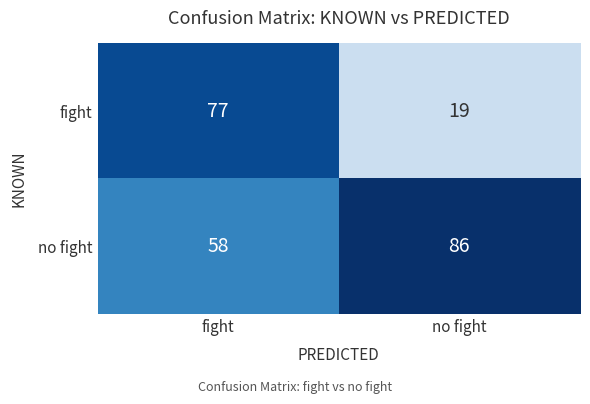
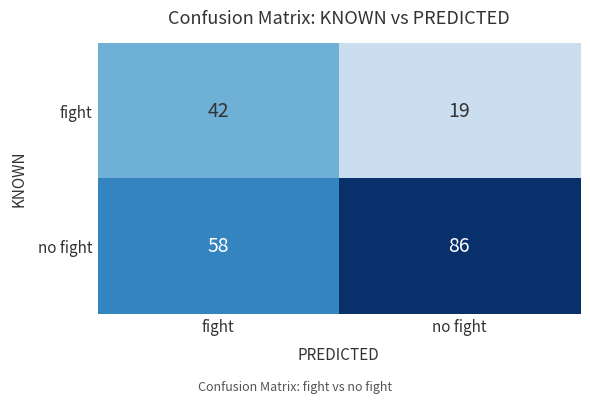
fight, fight: 77 -> 42
